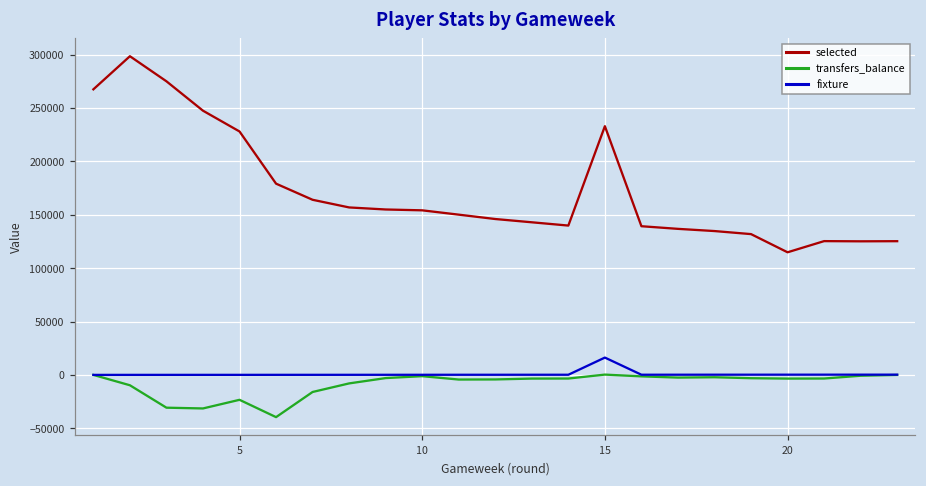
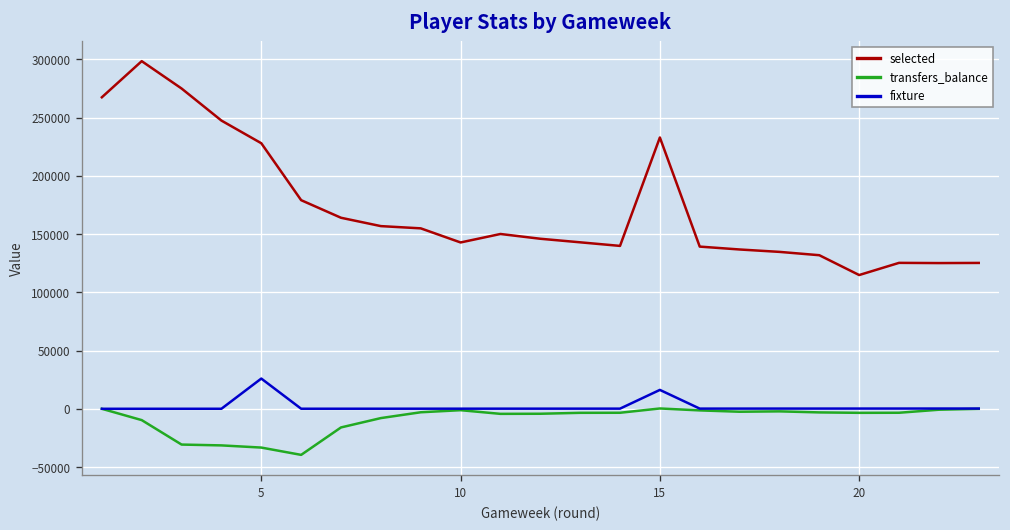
transfers_balance, 5: -20000 -> -30000
fixture, 5: 0 -> 30000
selected, 10: 150000 -> 140000
